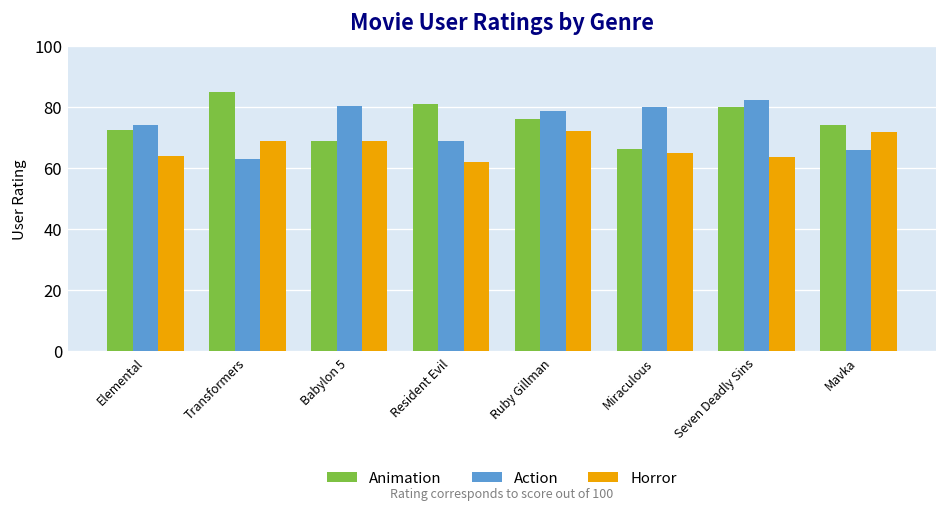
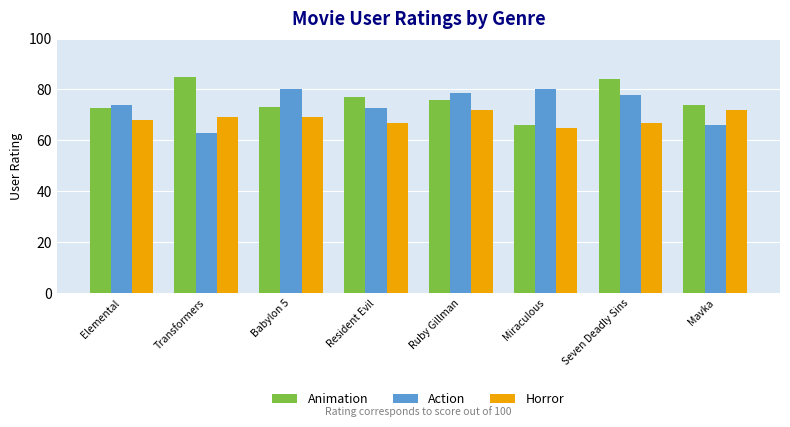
Horror, Elemental: 64 -> 68
Animation, Babylon 5: 69 -> 73
Animation, Resident Evil: 81 -> 77
Action, Resident Evil: 69 -> 73
Horror, Resident Evil: 62 -> 67
Animation, Seven Deadly Sins: 80 -> 84
Action, Seven Deadly Sins: 82 -> 78
Horror, Seven Deadly Sins: 64 -> 67
